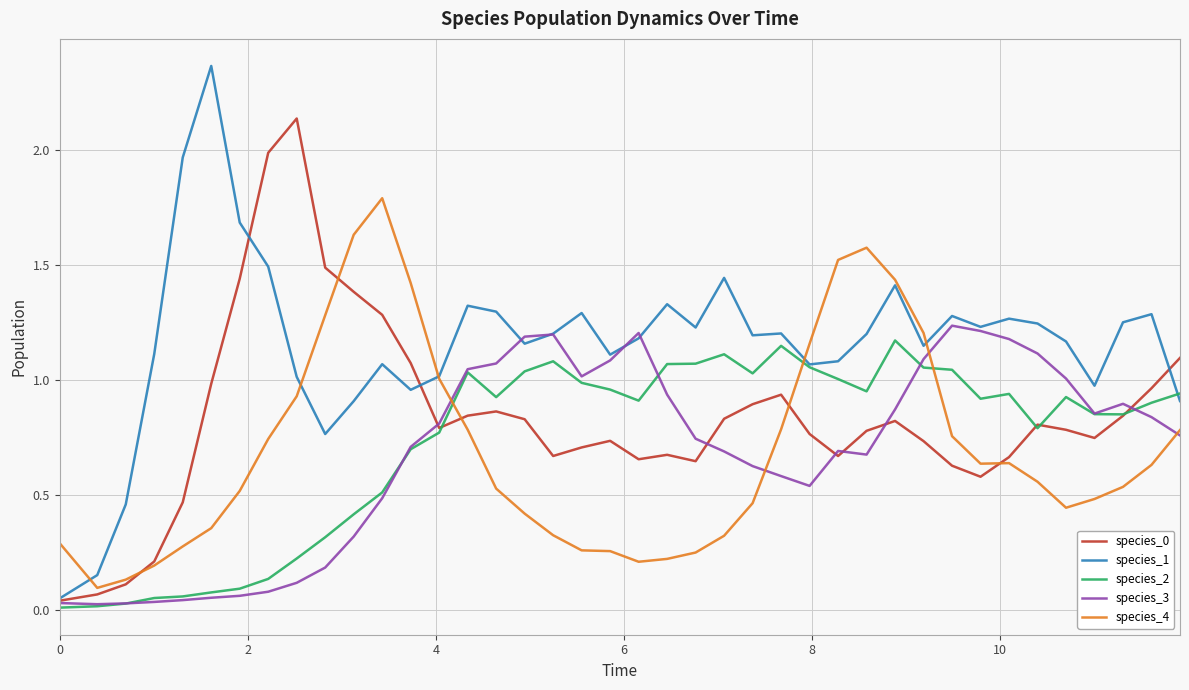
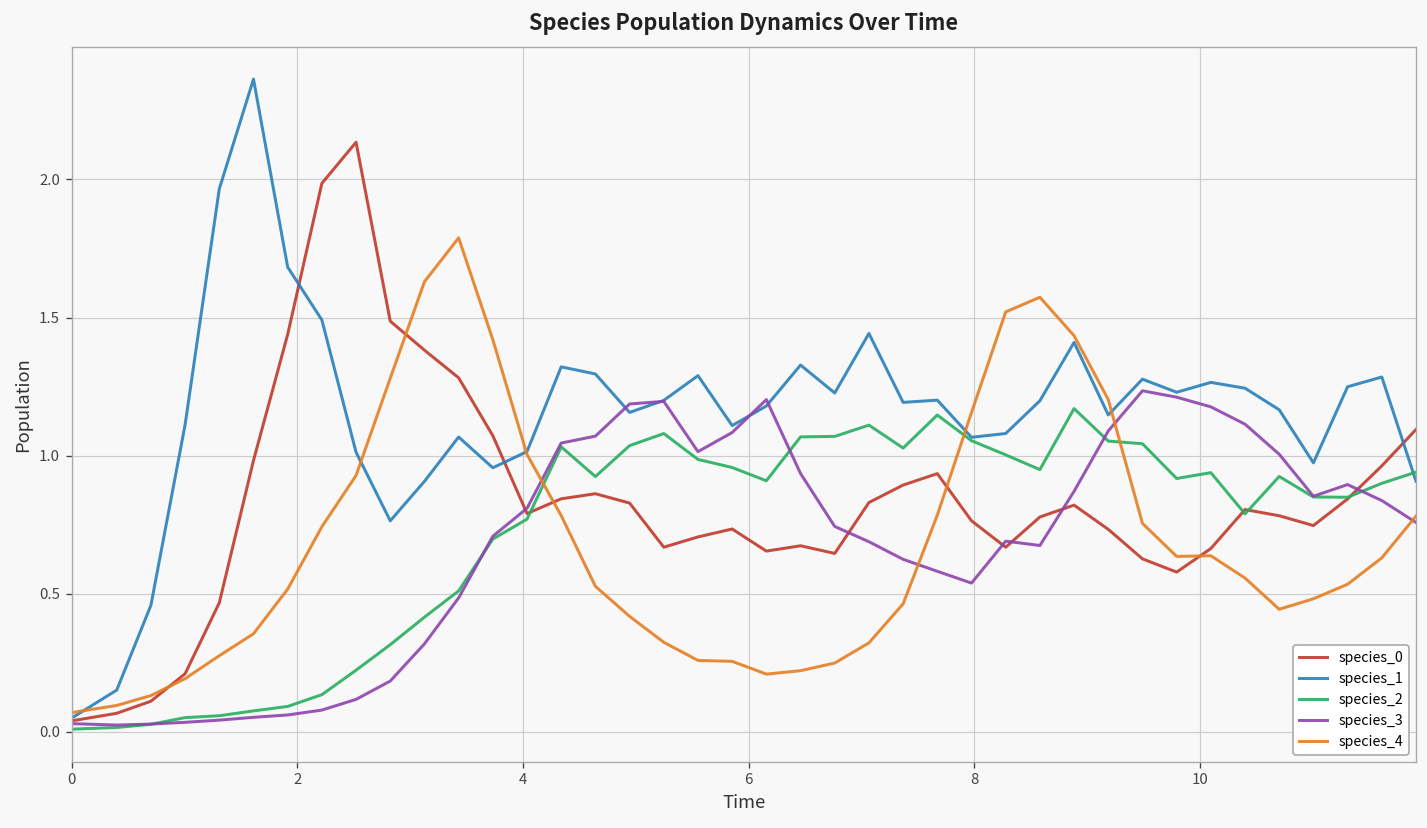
species_4, 0: 0.29 -> 0.07
